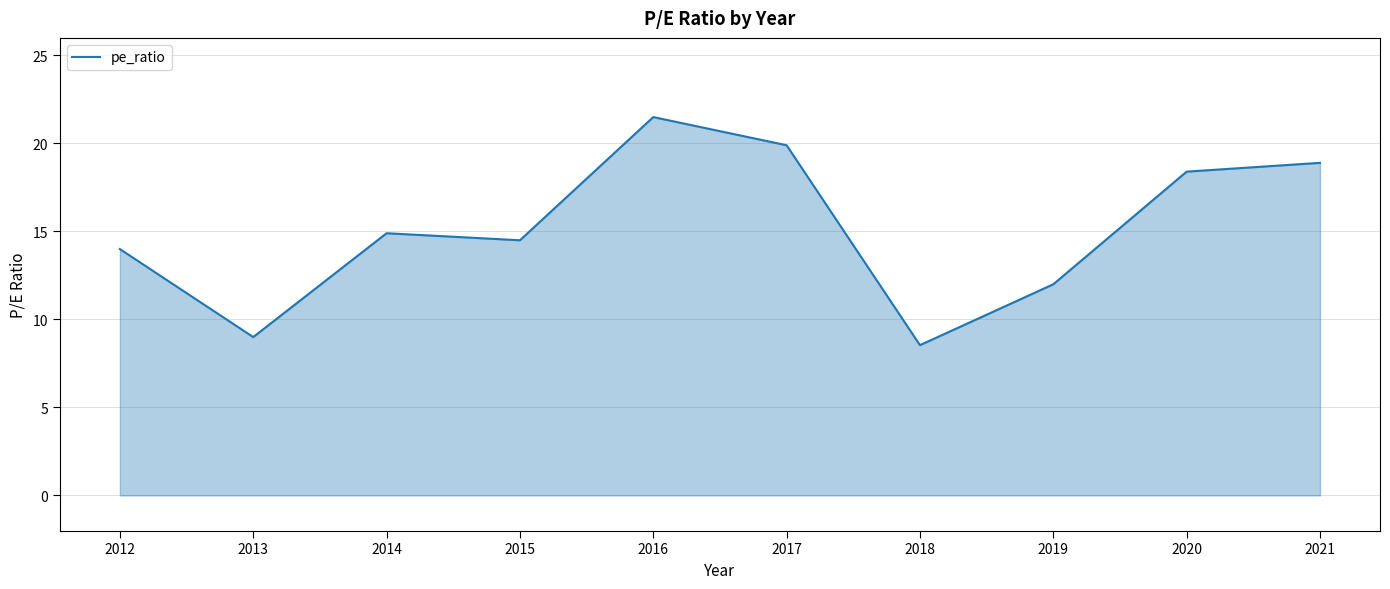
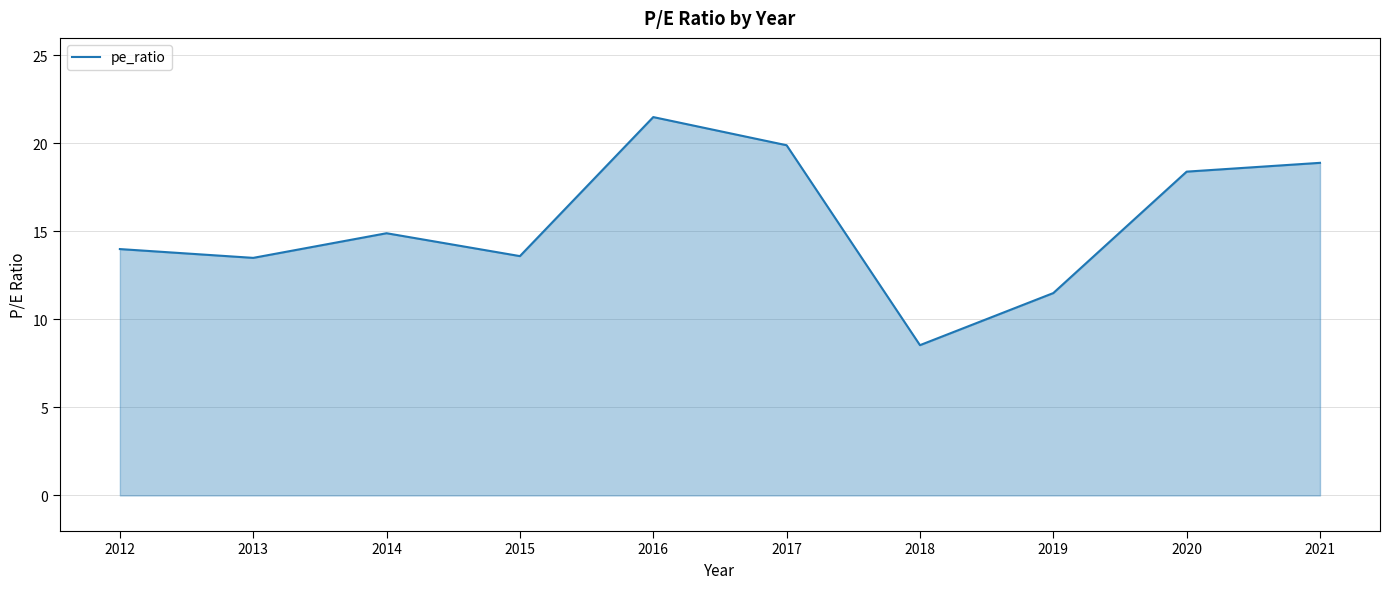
2013: 9.0 -> 13.5
2015: 14.5 -> 13.6
2019: 12.0 -> 11.5
